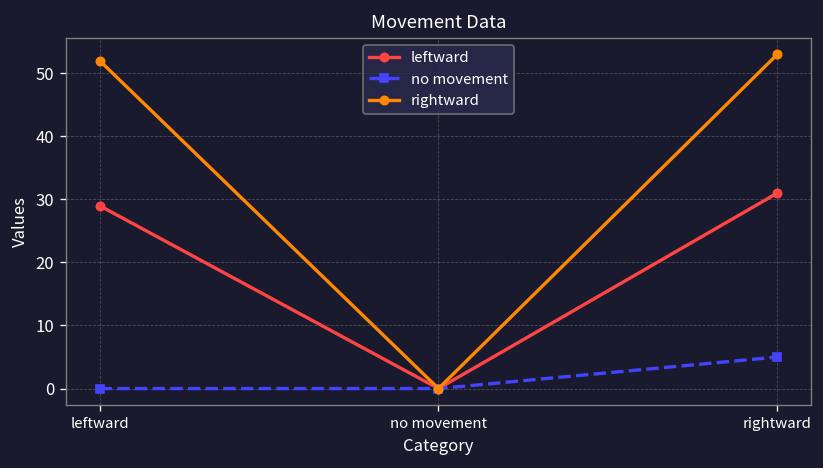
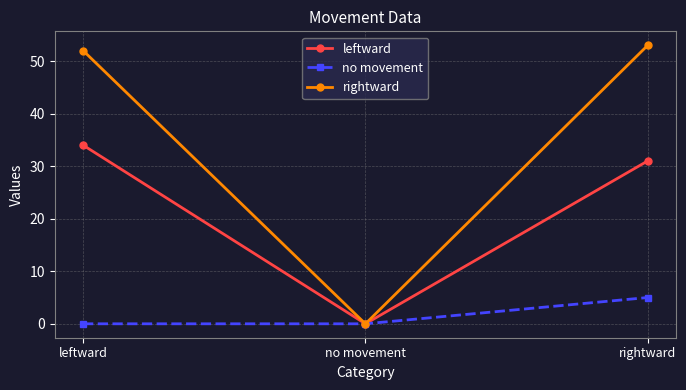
leftward, leftward: 29 -> 34
